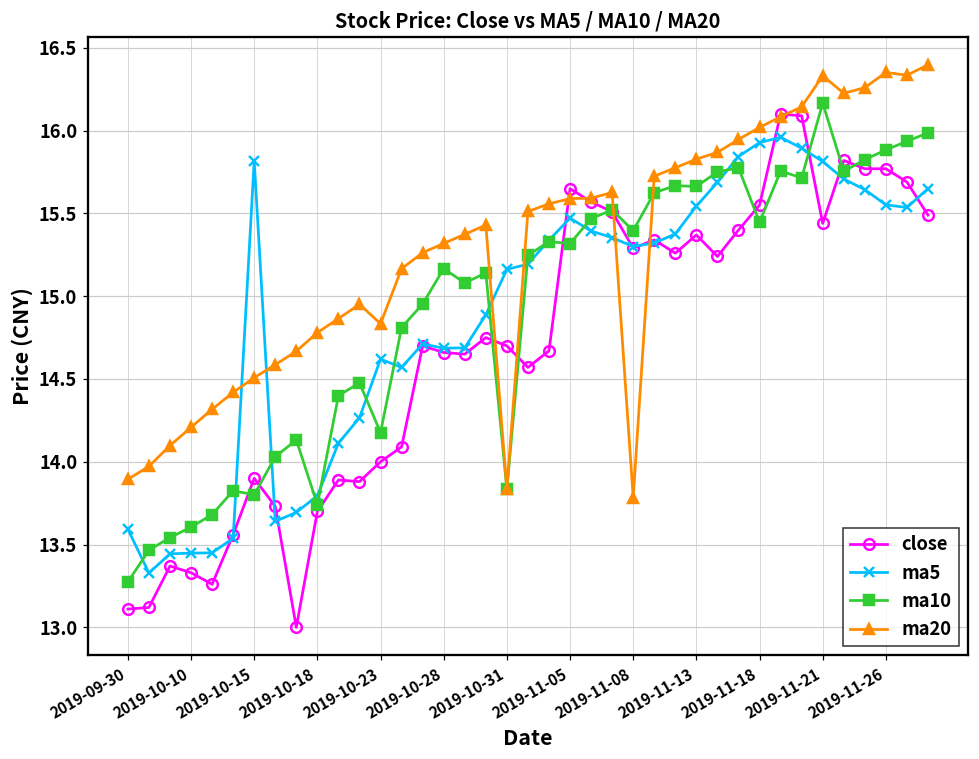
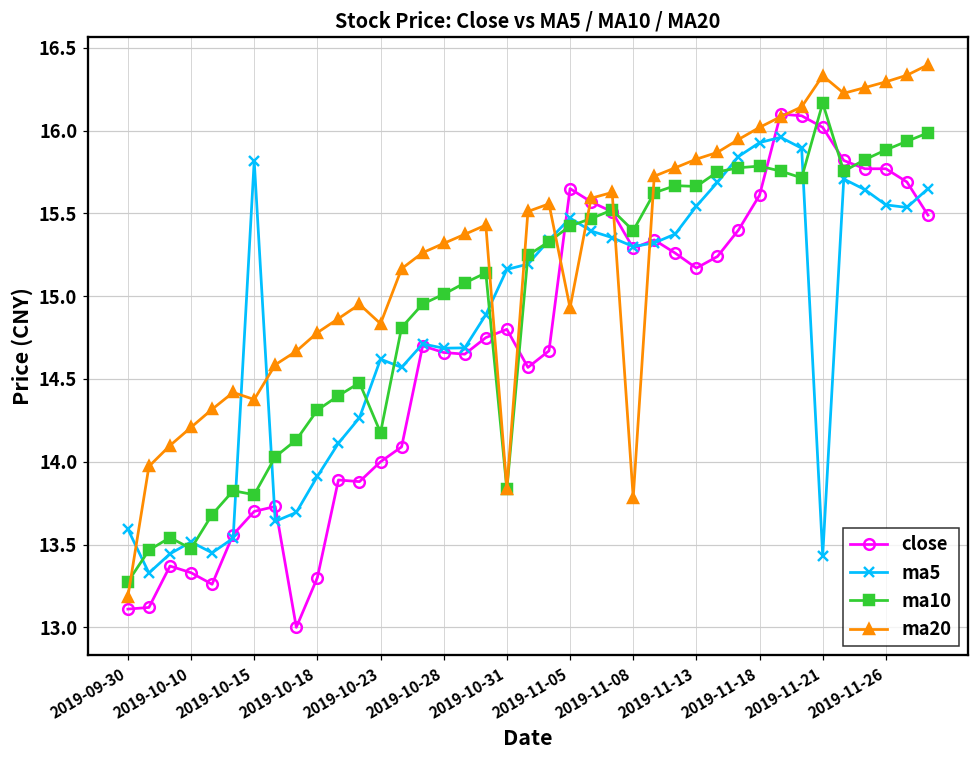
ma20, 2019-09-30: 13.89 -> 13.19
ma5, 2019-10-10: 13.45 -> 13.52
ma10, 2019-10-10: 13.61 -> 13.48
close, 2019-10-15: 13.9 -> 13.7
ma20, 2019-10-15: 14.51 -> 14.38
close, 2019-10-18: 13.7 -> 13.3
ma5, 2019-10-18: 13.80 -> 13.91
ma10, 2019-10-18: 13.74 -> 14.31
ma10, 2019-10-28: 15.17 -> 15.01
close, 2019-10-31: 14.7 -> 14.8
ma10, 2019-11-05: 15.32 -> 15.42
ma20, 2019-11-05: 15.59 -> 14.93
close, 2019-11-13: 15.37 -> 15.17
close, 2019-11-18: 15.55 -> 15.61
ma10, 2019-11-18: 15.45 -> 15.79
close, 2019-11-21: 15.44 -> 16.02
ma5, 2019-11-21: 15.81 -> 13.43
ma20, 2019-11-26: 16.35 -> 16.30
